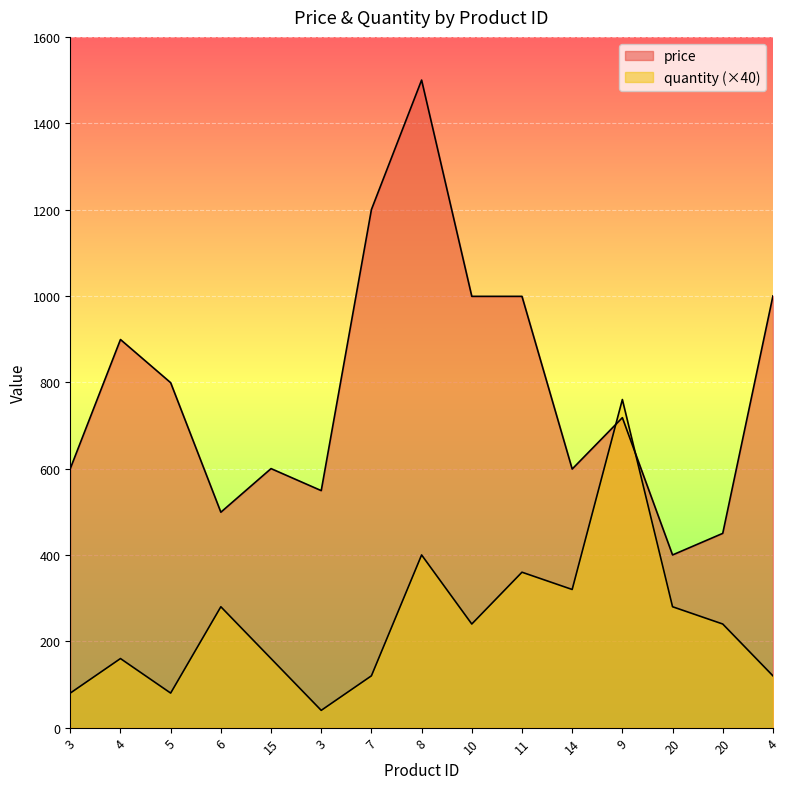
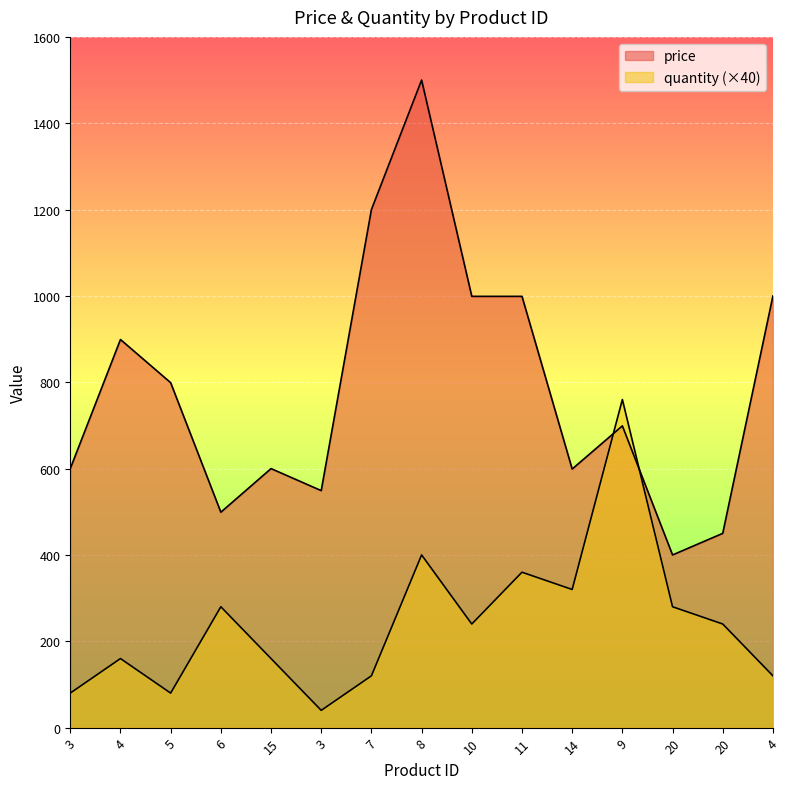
price, 9: 720 -> 700
